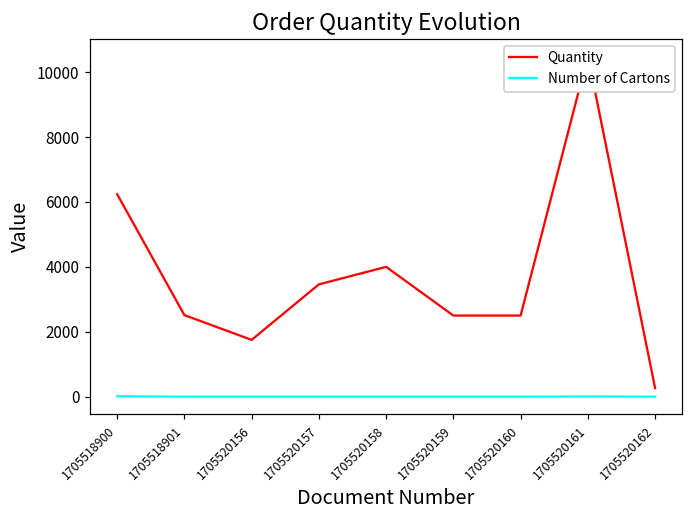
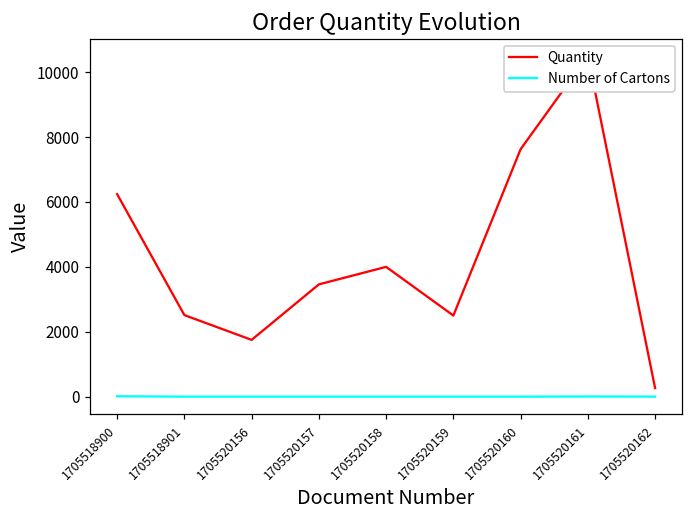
Quantity, 1705520160: 2500 -> 7600
